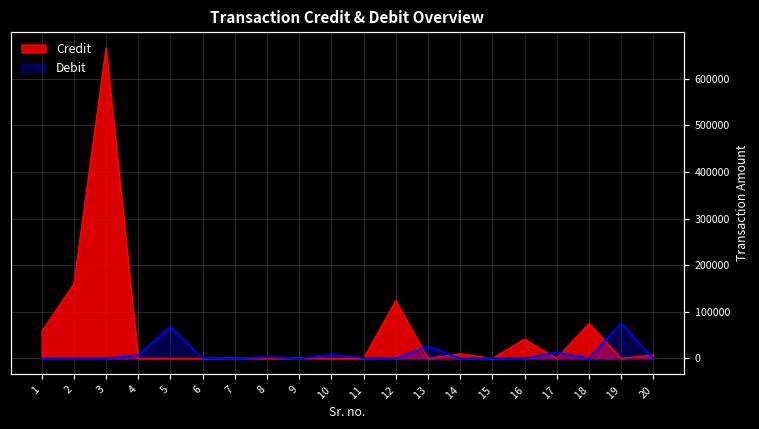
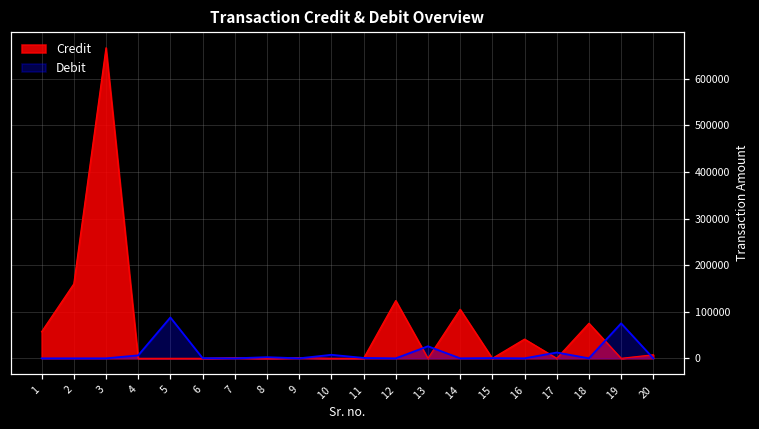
Debit, 5: 70000 -> 90000
Credit, 14: 10000 -> 110000
